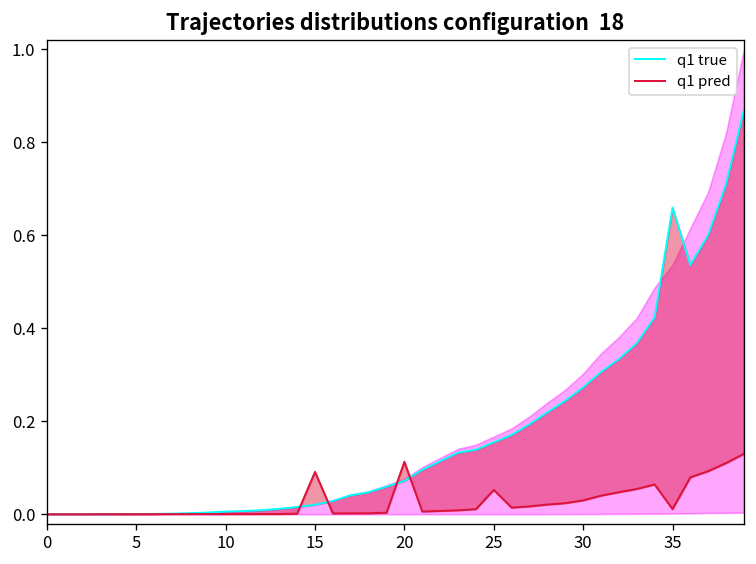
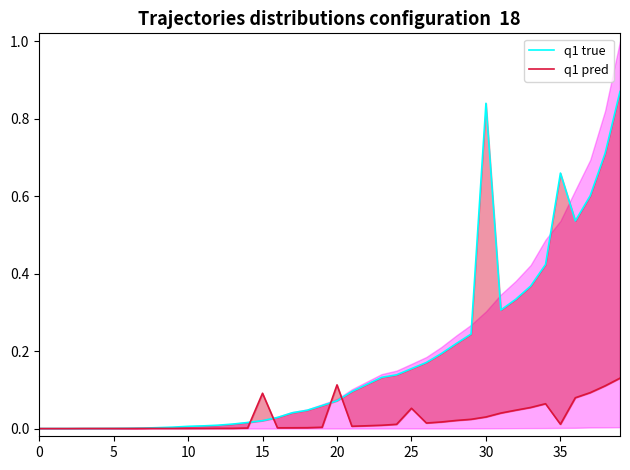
q1 true, 30: 0.27 -> 0.84
